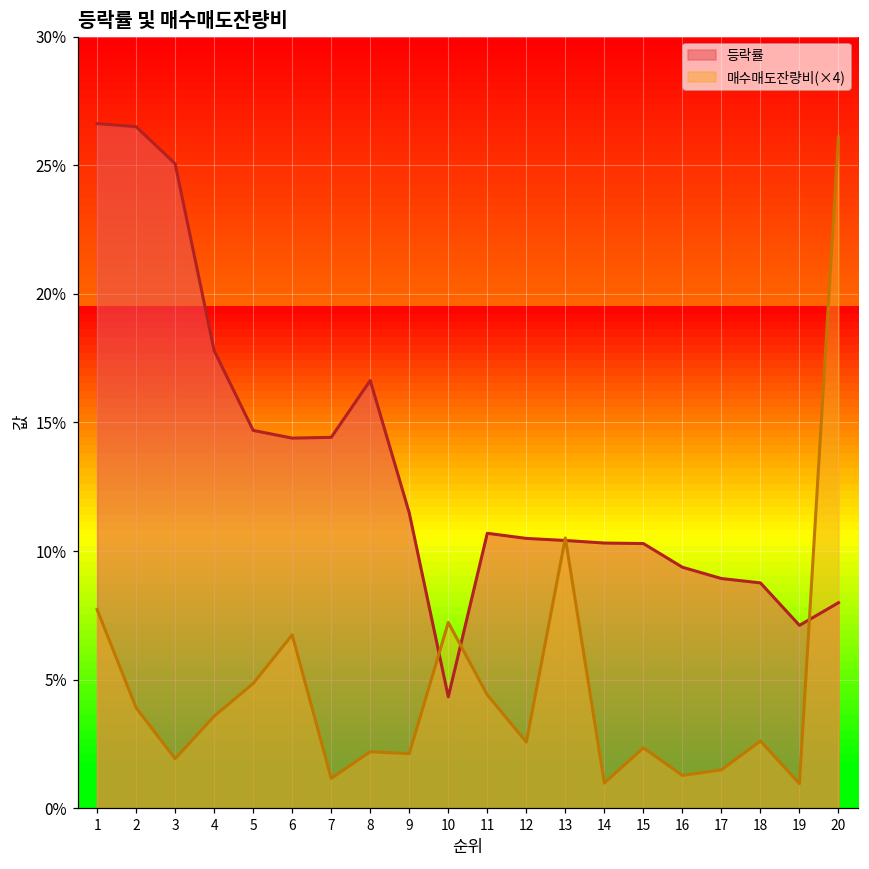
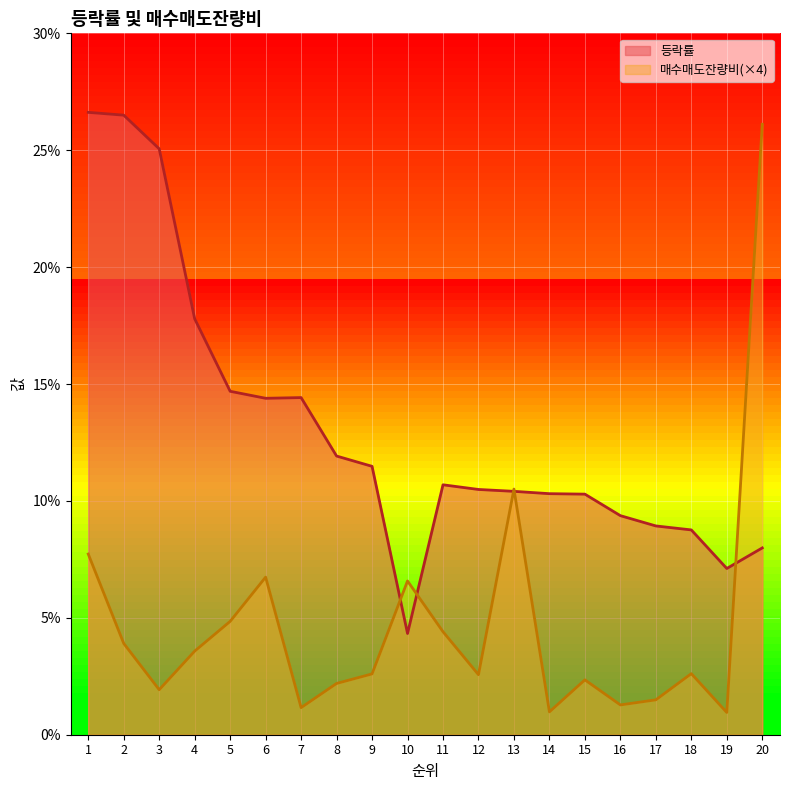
등락률, 8: 16.6% -> 11.9%
매수매도잔량비(×4), 9: 2.1% -> 2.6%
매수매도잔량비(×4), 10: 7.2% -> 6.6%
